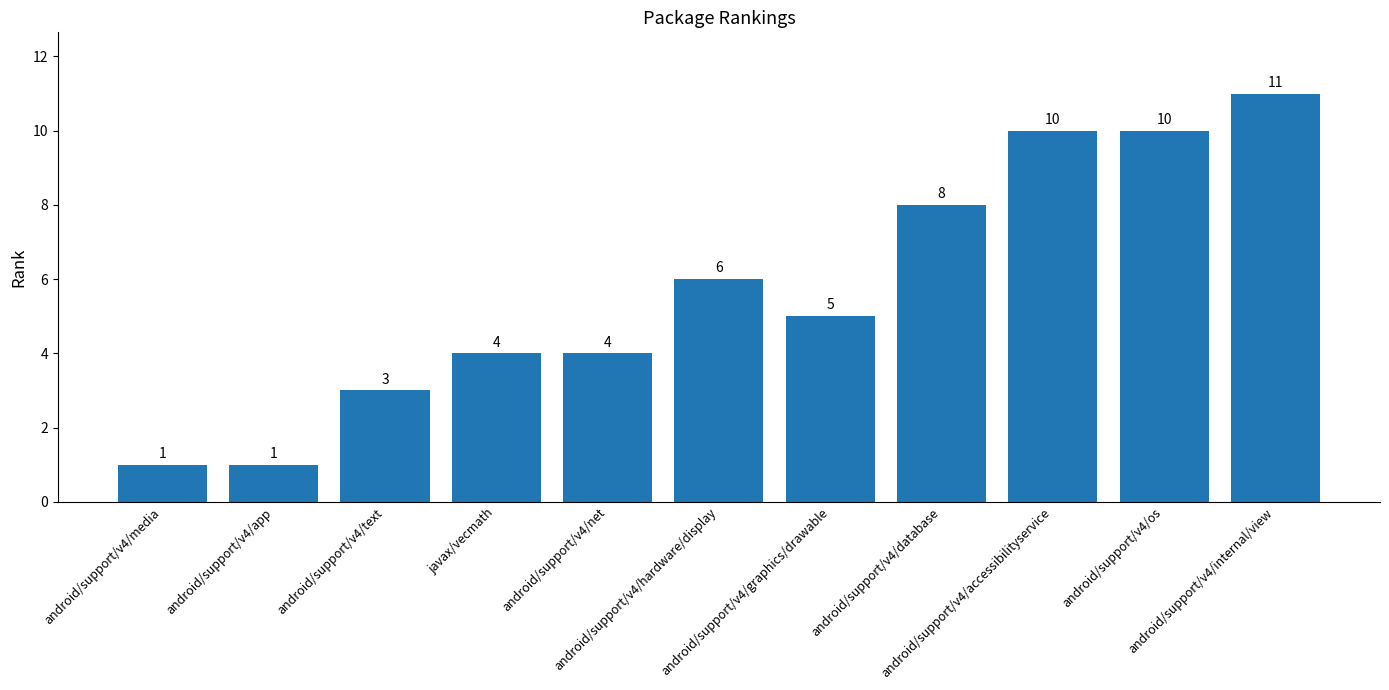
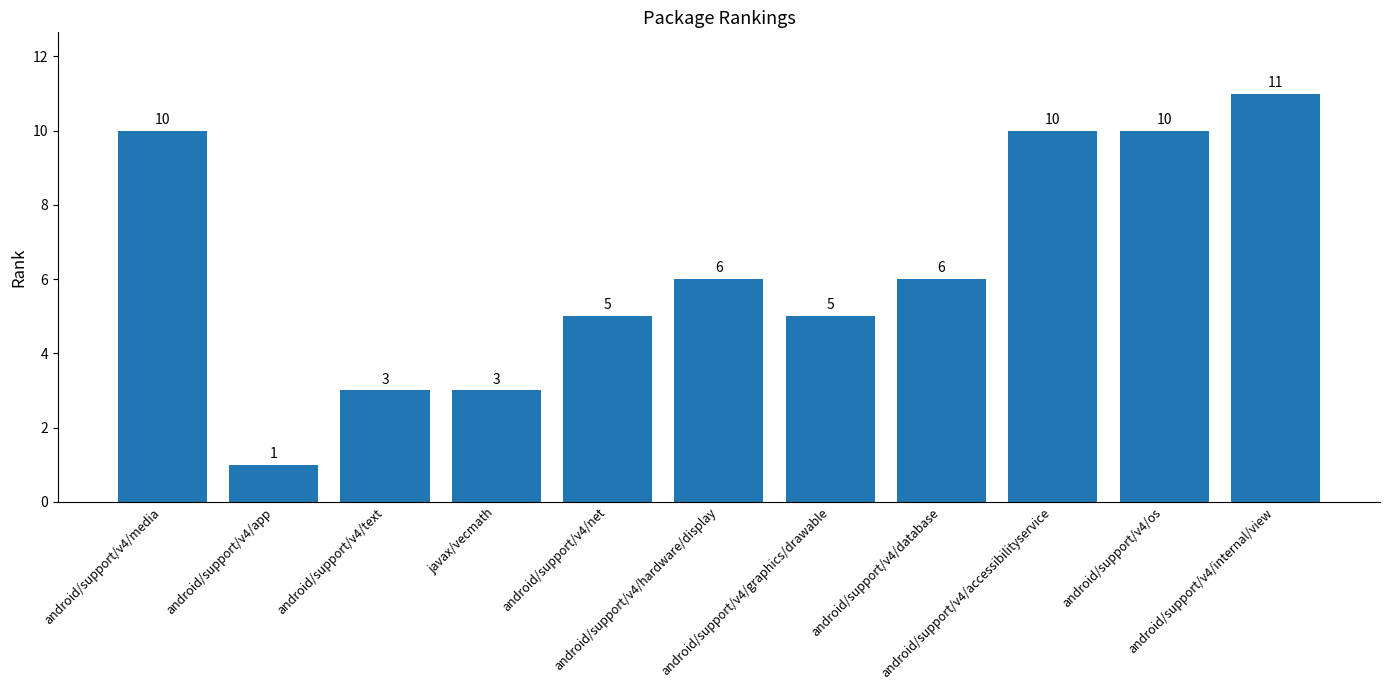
android/support/v4/media: 1 -> 10
javax/vecmath: 4 -> 3
android/support/v4/net: 4 -> 5
android/support/v4/database: 8 -> 6
